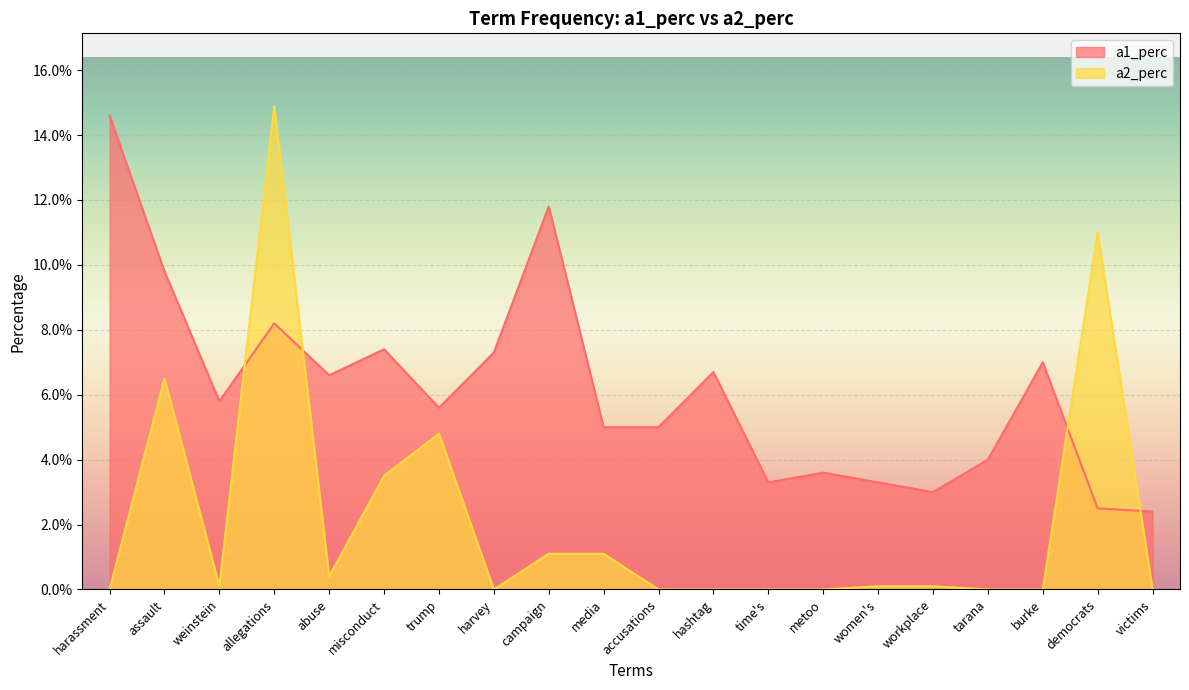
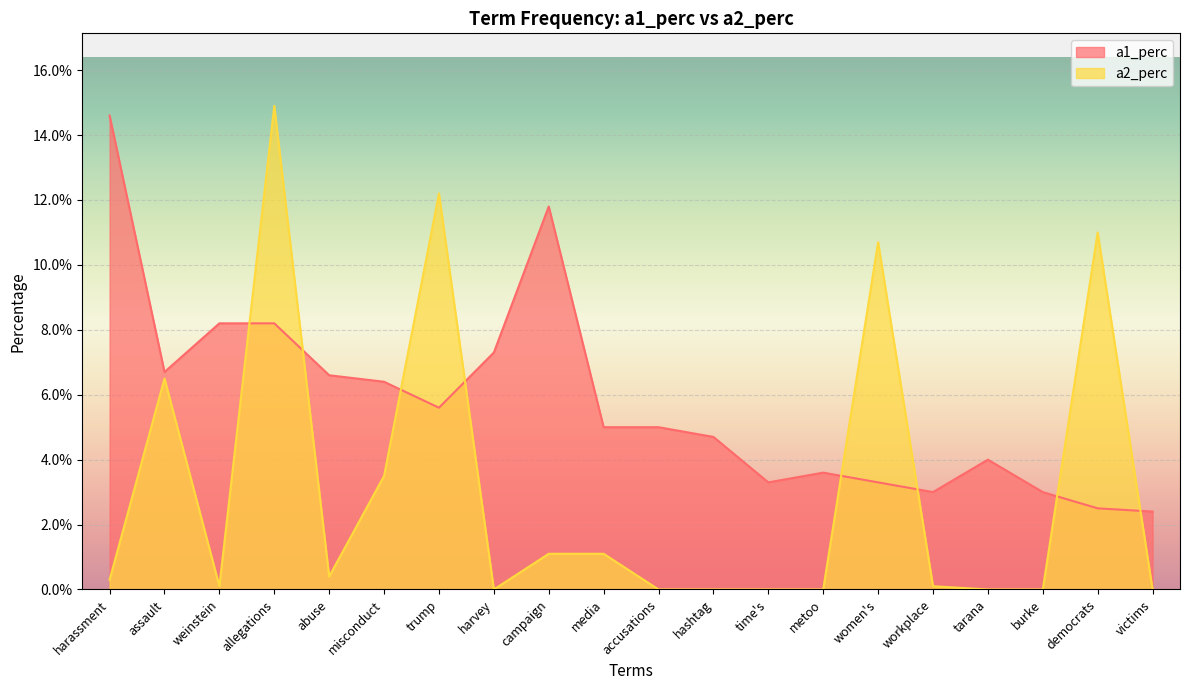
a2_perc, harassment: 0.0% -> 0.3%
a1_perc, assault: 9.8% -> 6.7%
a1_perc, weinstein: 5.8% -> 8.2%
a1_perc, misconduct: 7.4% -> 6.4%
a2_perc, trump: 4.8% -> 12.2%
a1_perc, hashtag: 6.7% -> 4.7%
a2_perc, women's: 0.1% -> 10.7%
a1_perc, burke: 7.0% -> 3.0%
